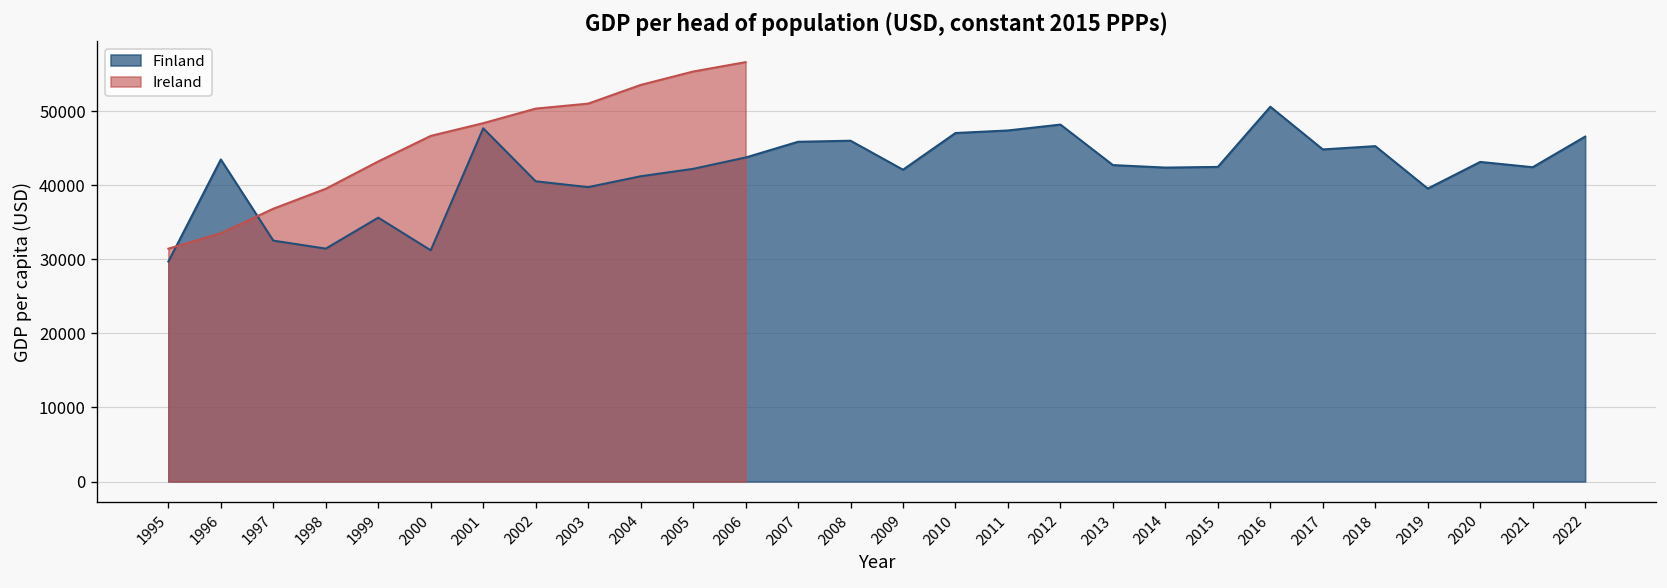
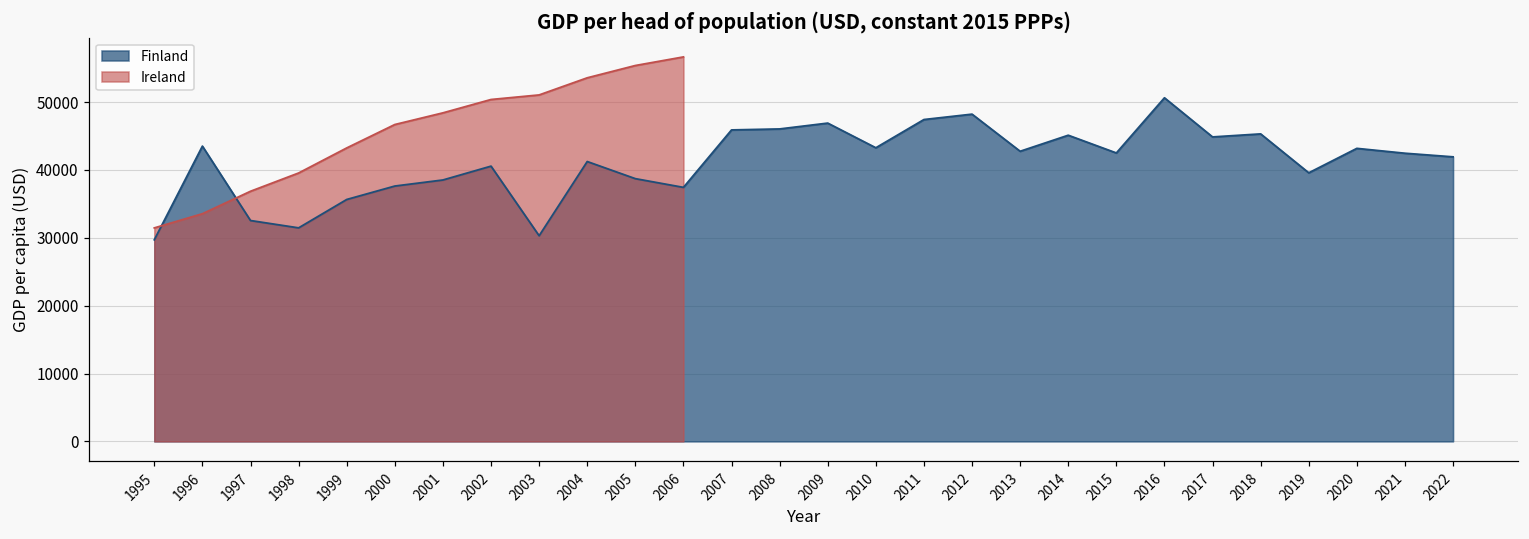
Finland, 2000: 31000 -> 38000
Finland, 2001: 48000 -> 39000
Finland, 2003: 40000 -> 30000
Finland, 2005: 42000 -> 39000
Finland, 2006: 44000 -> 37000
Finland, 2009: 42000 -> 47000
Finland, 2010: 47000 -> 43000
Finland, 2014: 42000 -> 45000
Finland, 2022: 47000 -> 42000
